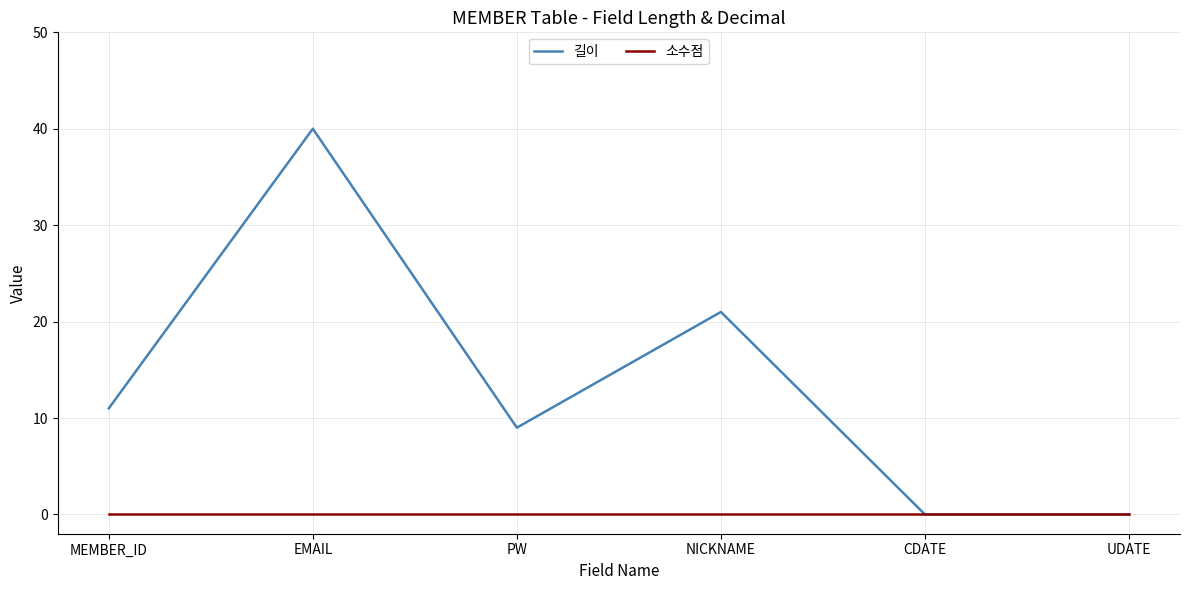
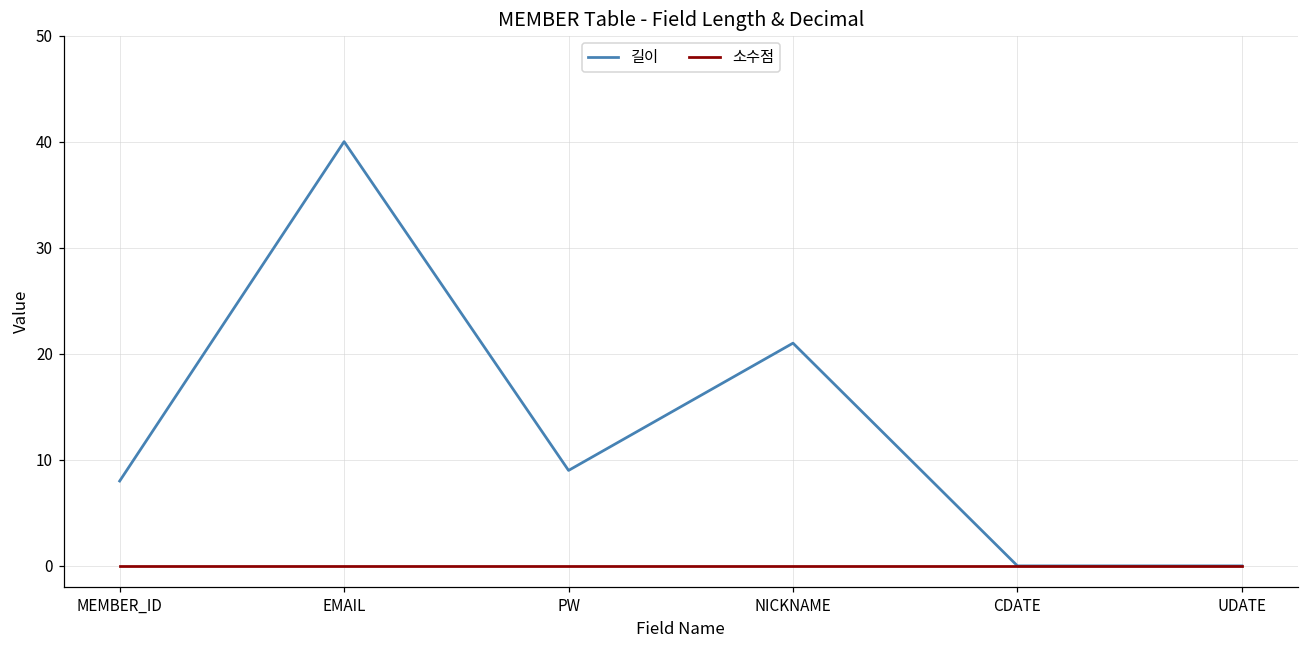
길이, MEMBER_ID: 11 -> 8
